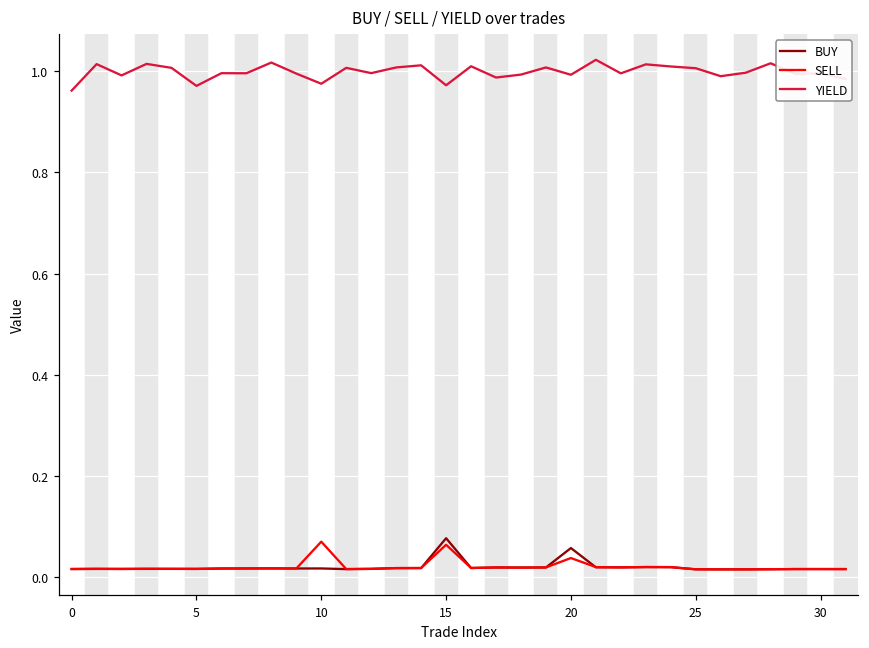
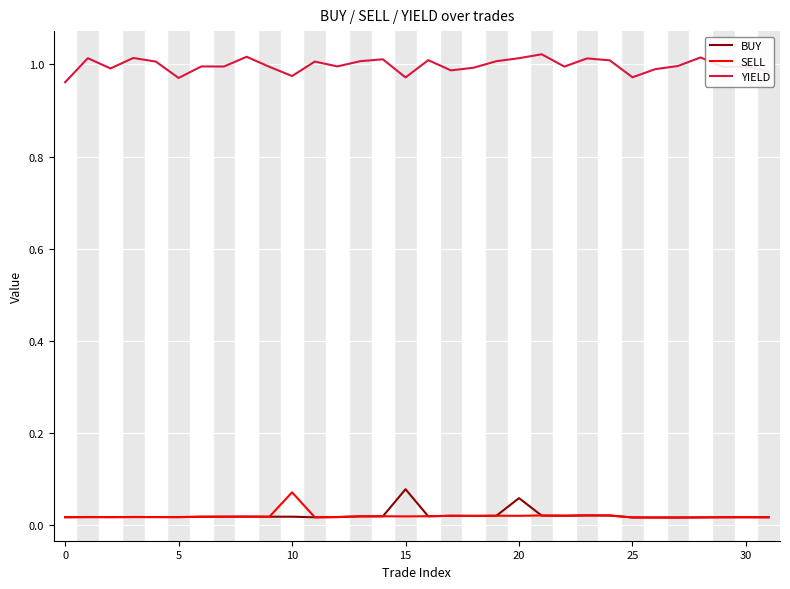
SELL, 15: 0.06 -> 0.02
SELL, 20: 0.04 -> 0.02
YIELD, 20: 0.99 -> 1.01
YIELD, 25: 1.01 -> 0.97
